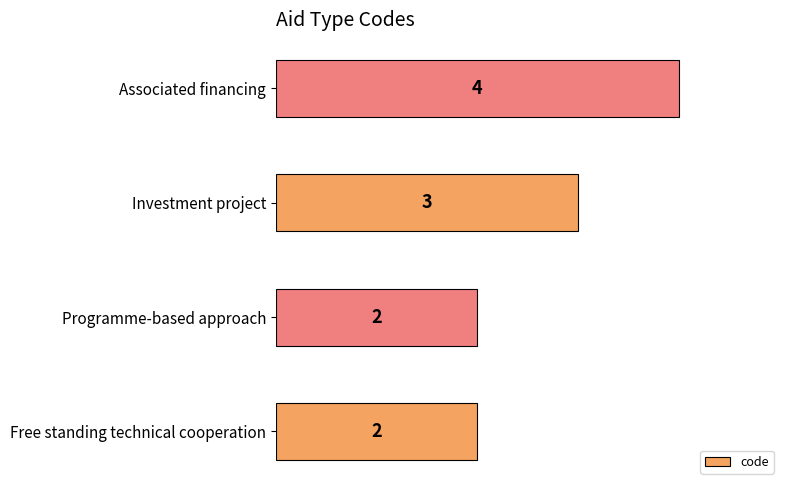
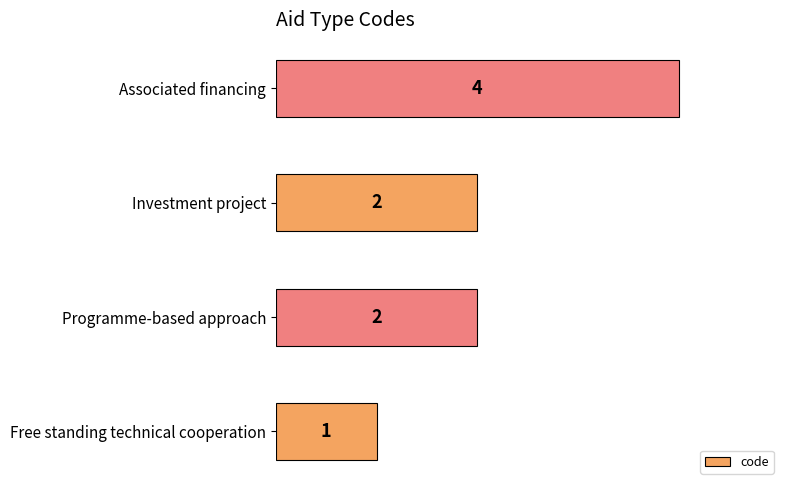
Investment project: 3 -> 2
Free standing technical cooperation: 2 -> 1
